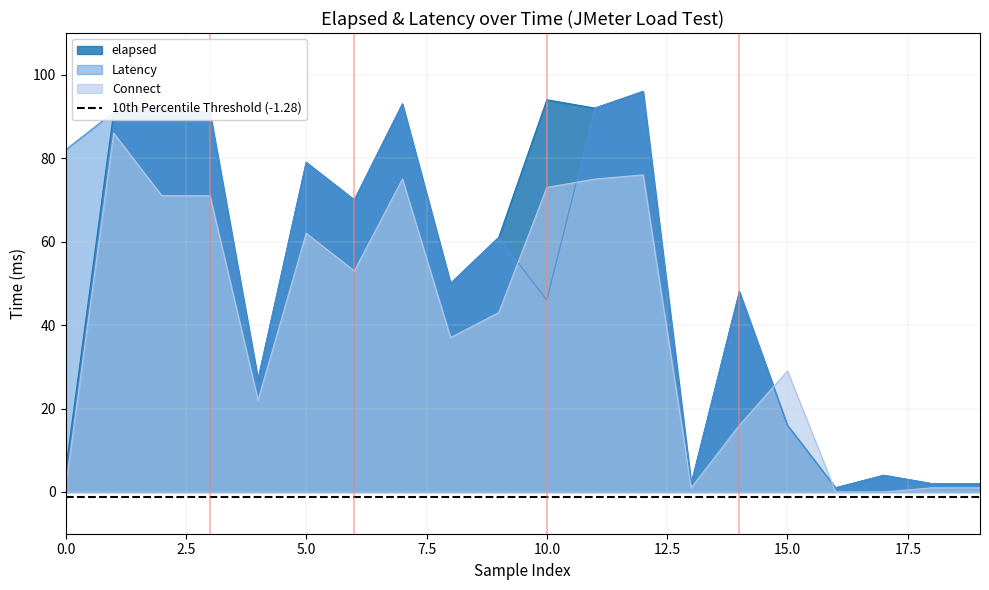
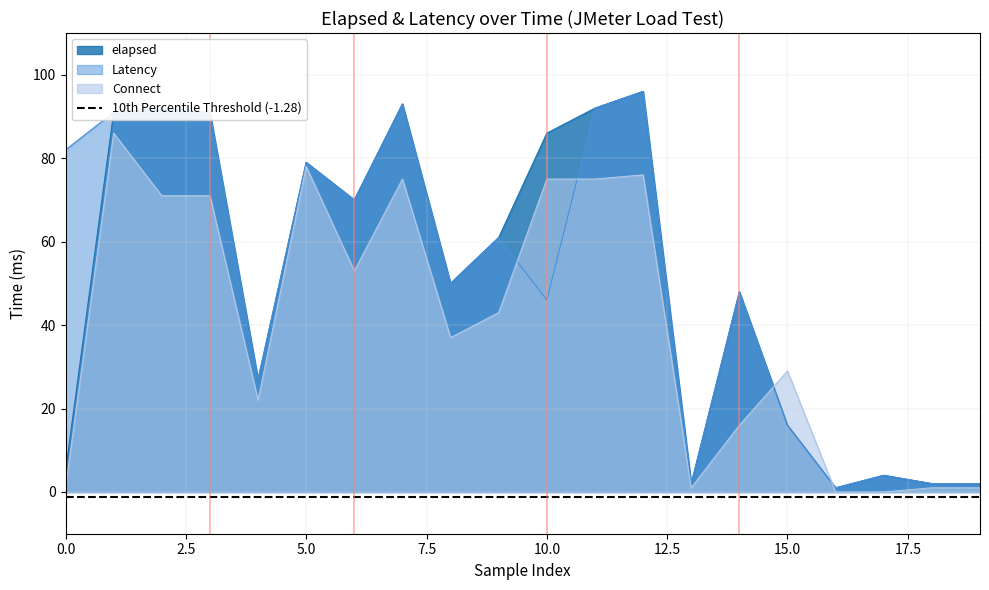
Connect, 5.0: 62 -> 78
elapsed, 10.0: 94 -> 86
Connect, 10.0: 73 -> 75
